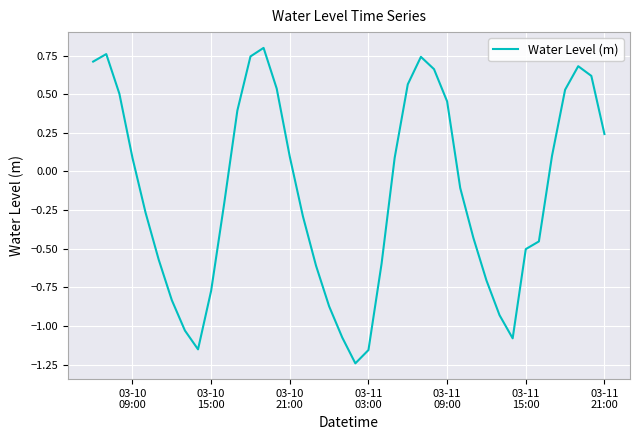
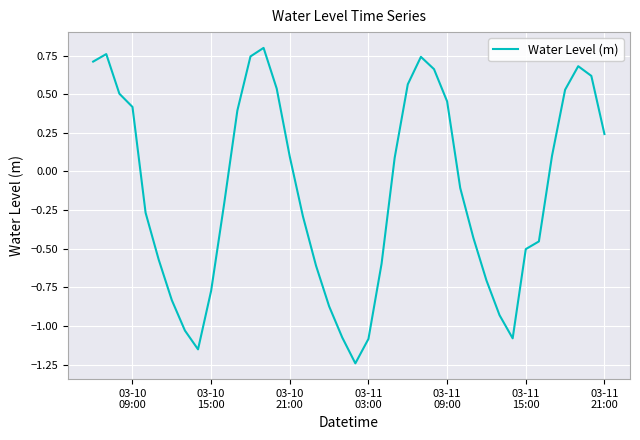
03-10 09:00: 0.09 -> 0.42
03-11 03:00: -1.16 -> -1.08
